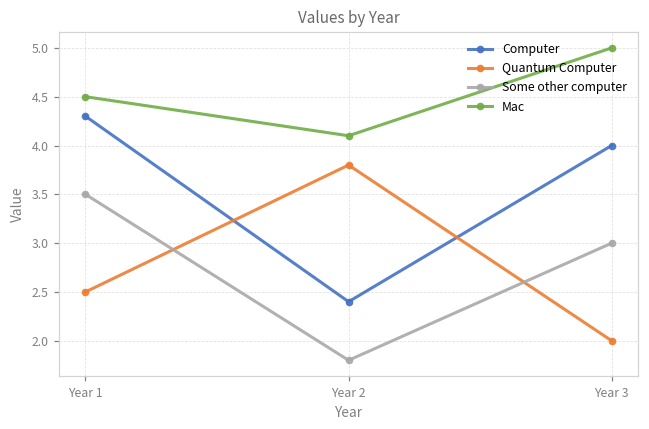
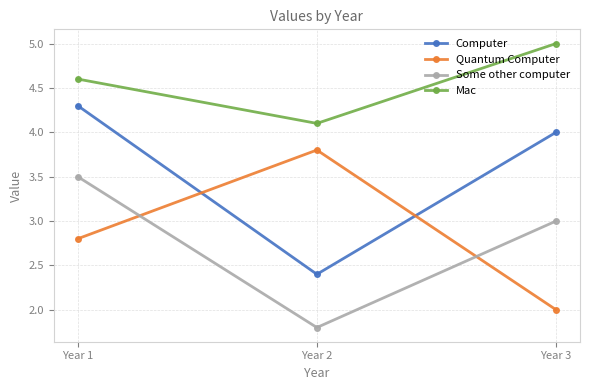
Quantum Computer, Year 1: 2.5 -> 2.8
Mac, Year 1: 4.5 -> 4.6
